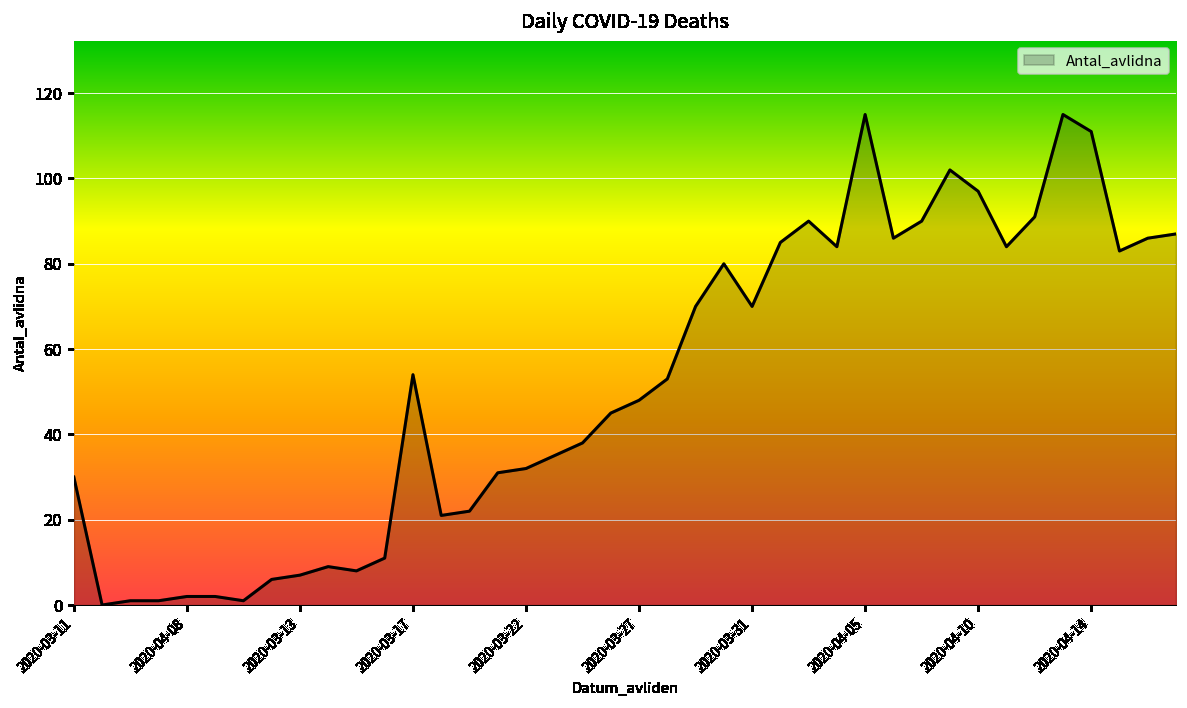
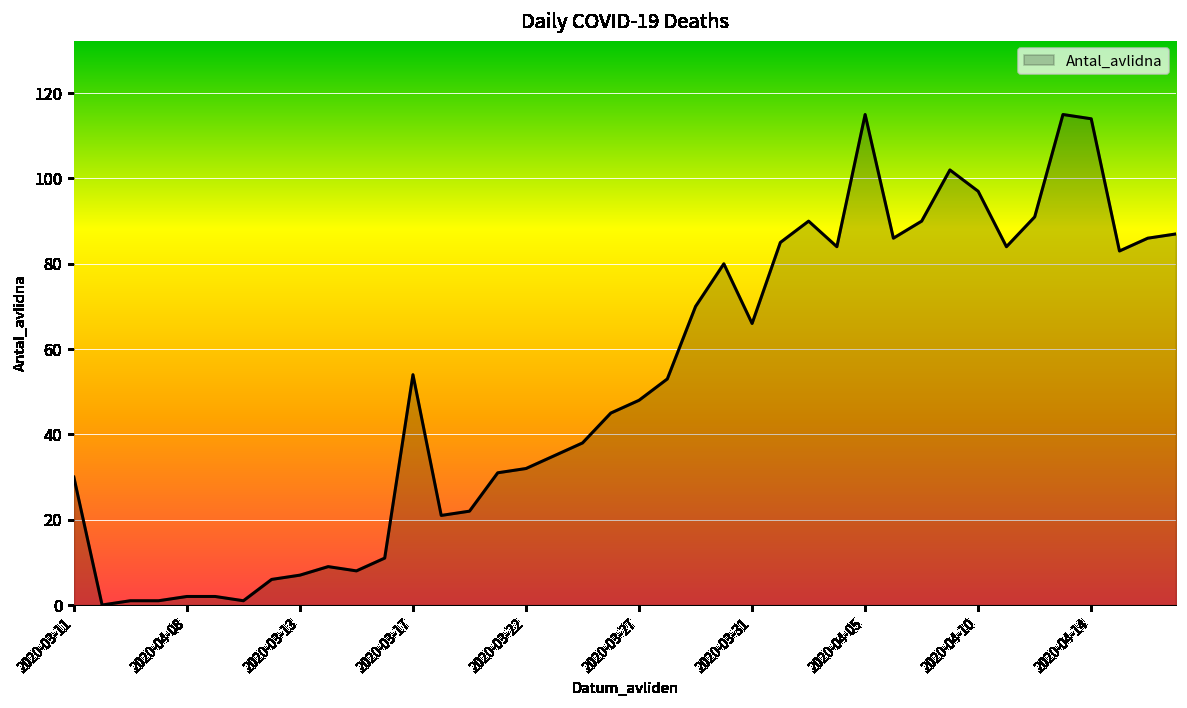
2020-03-31: 70 -> 66
2020-04-14: 111 -> 114
